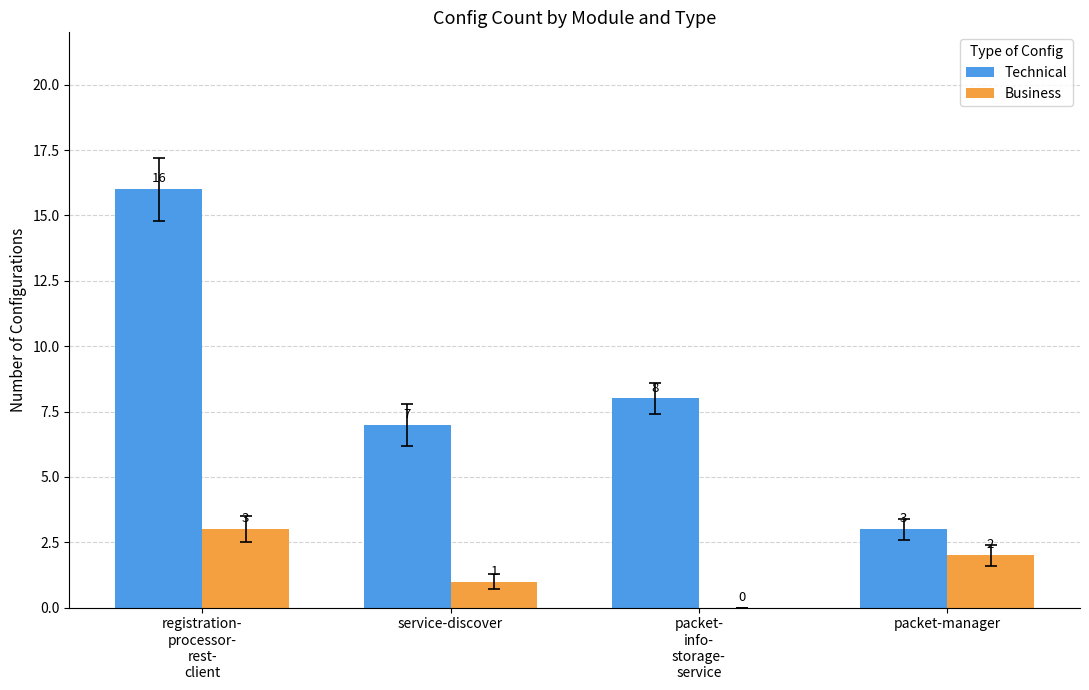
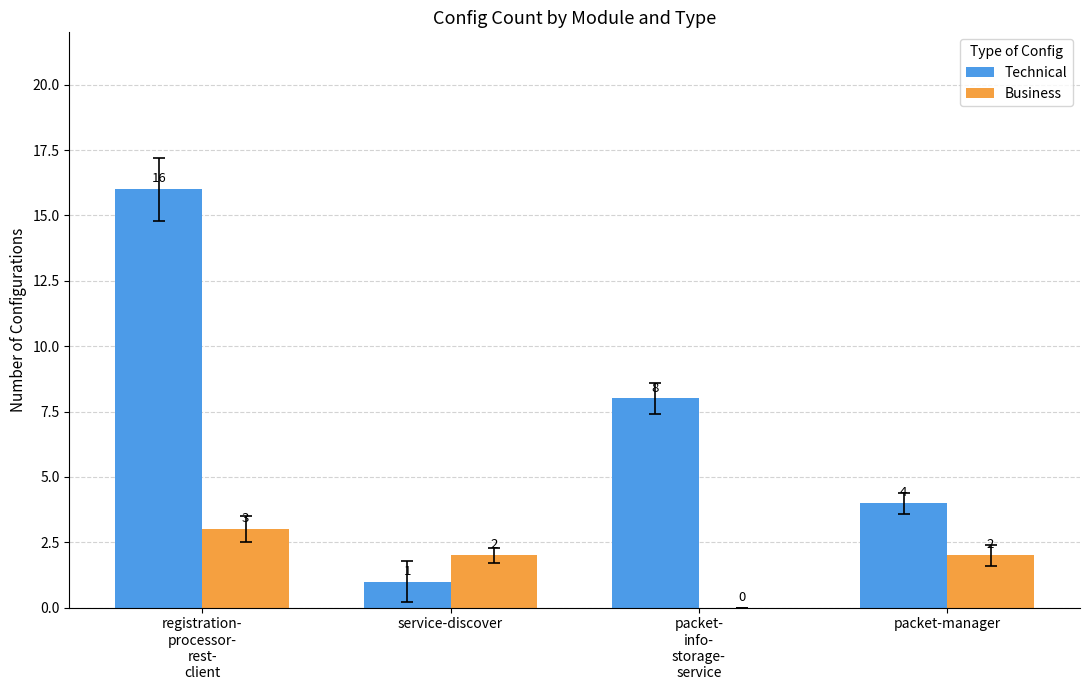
Technical, service-discover: 7 -> 1
Business, service-discover: 1 -> 2
Technical, packet-manager: 3 -> 4
